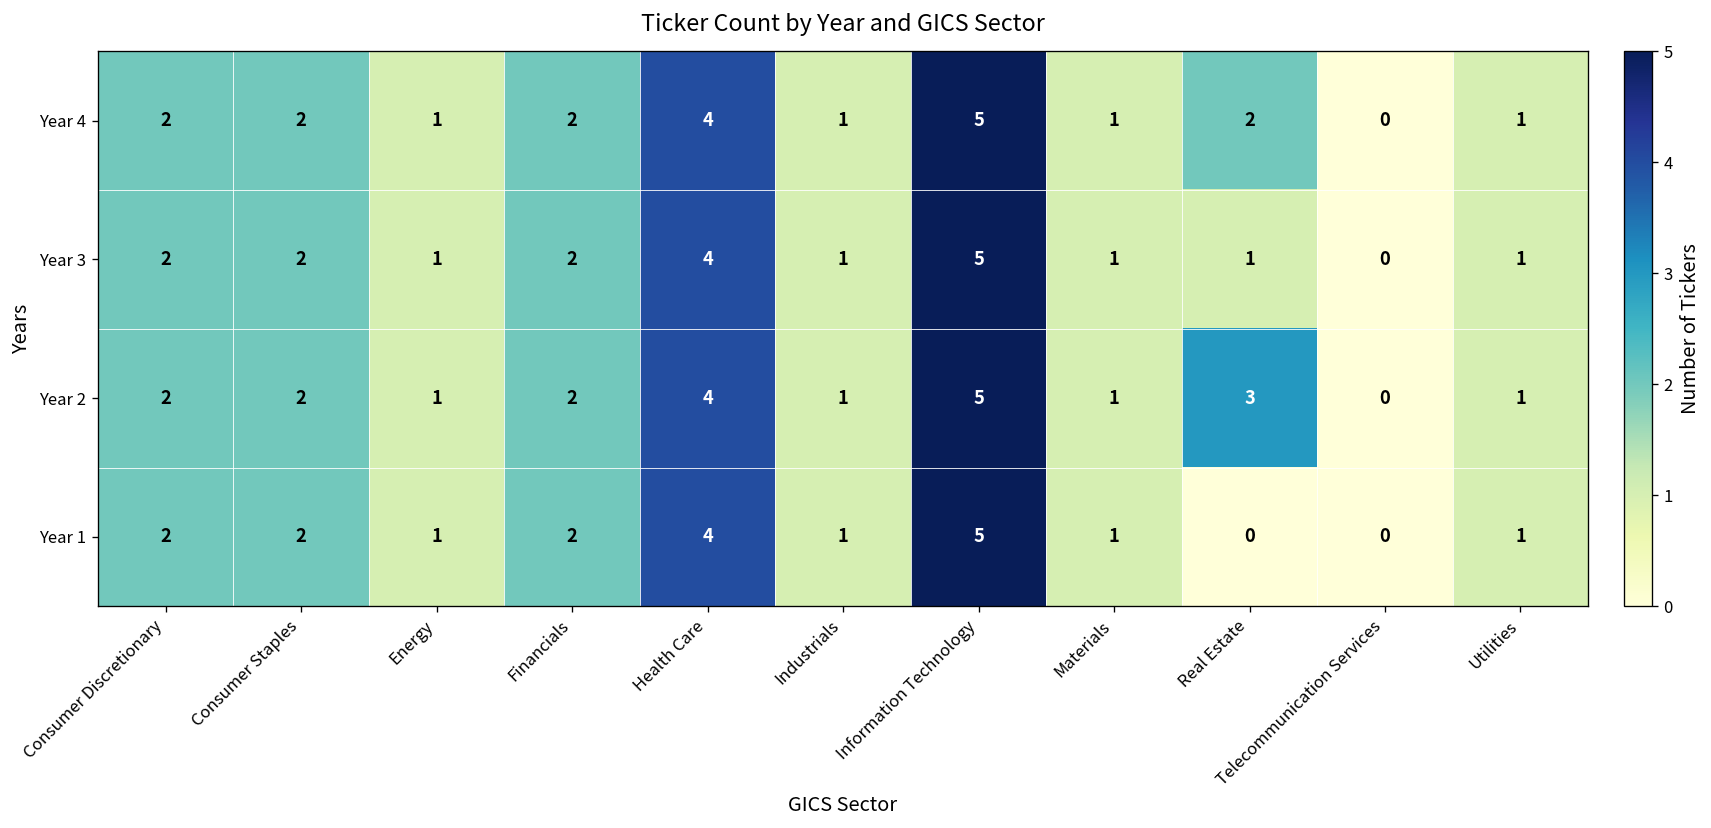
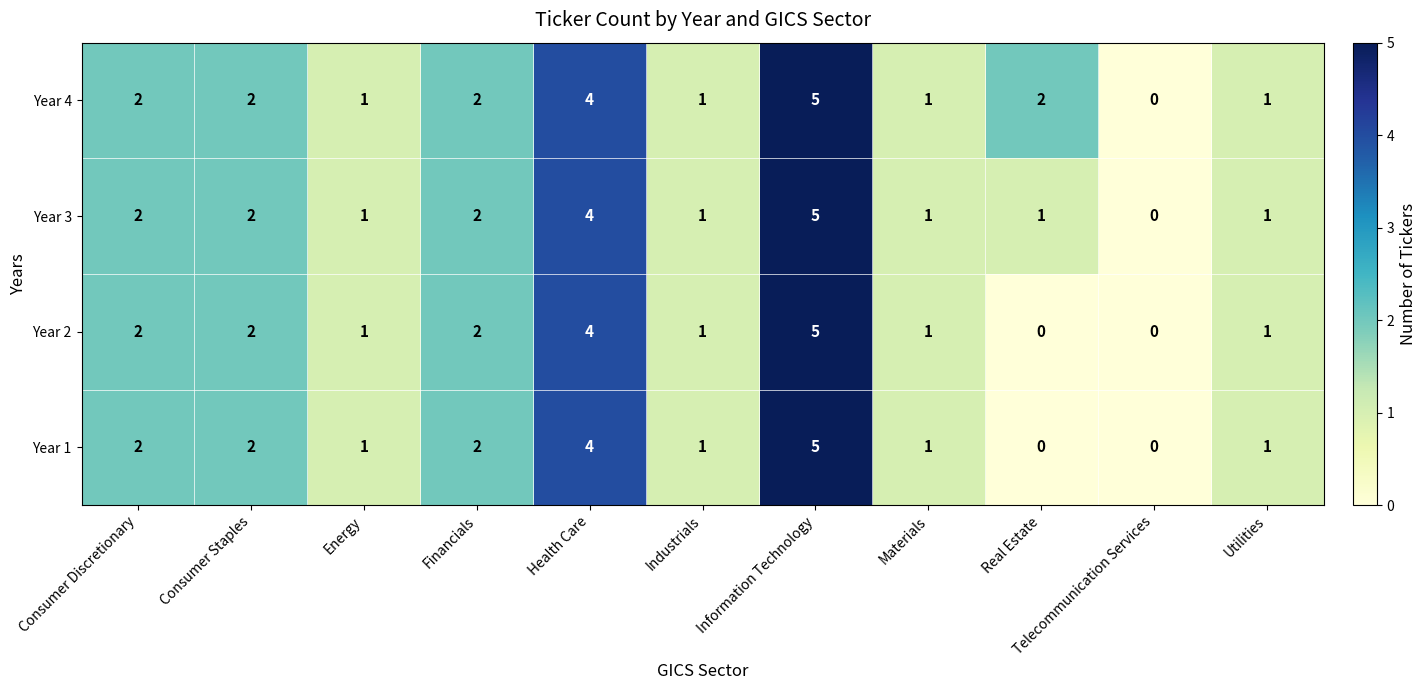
Year 2, Real Estate: 3 -> 0
